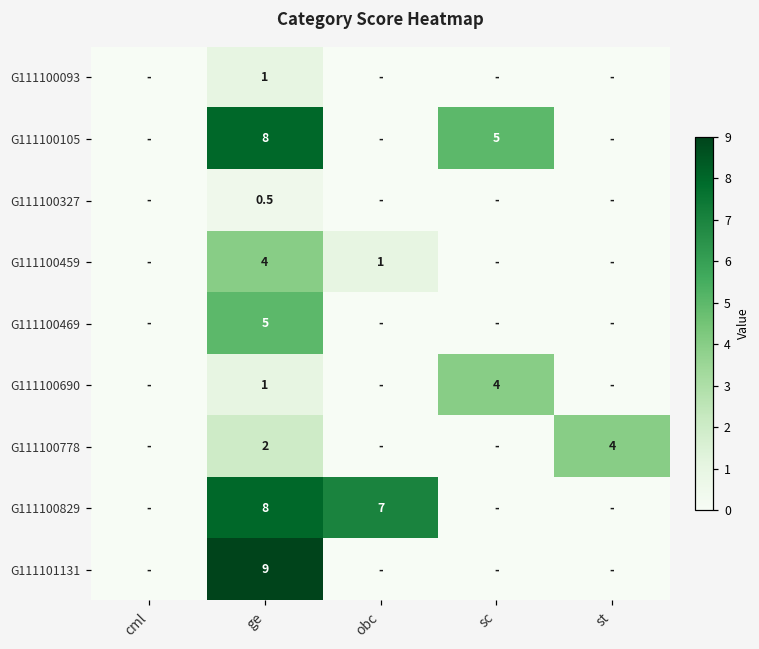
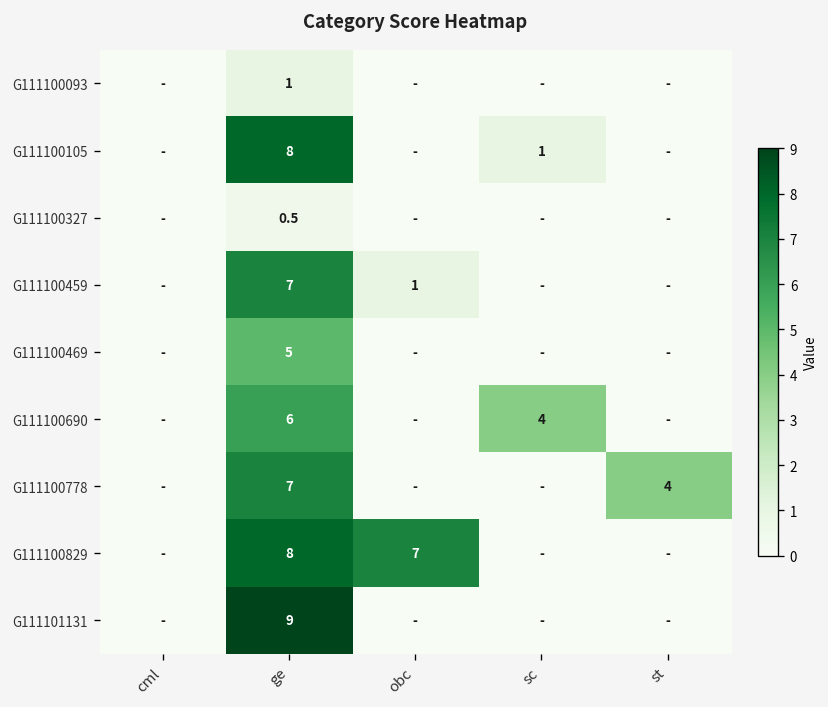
G111100105, sc: 5 -> 1
G111100459, ge: 4 -> 7
G111100690, ge: 1 -> 6
G111100778, ge: 2 -> 7
